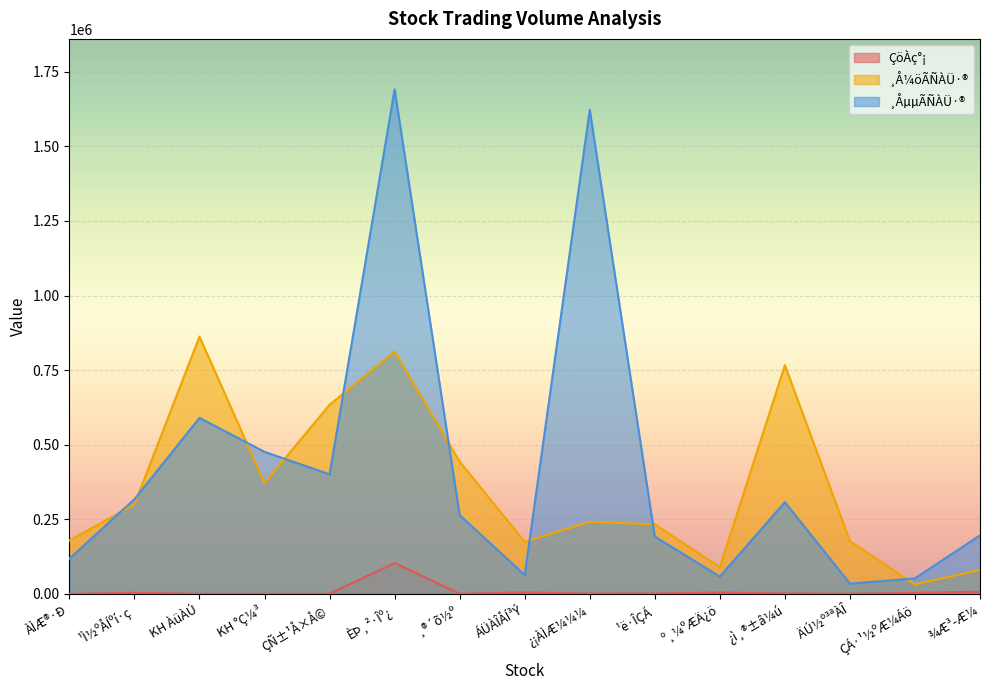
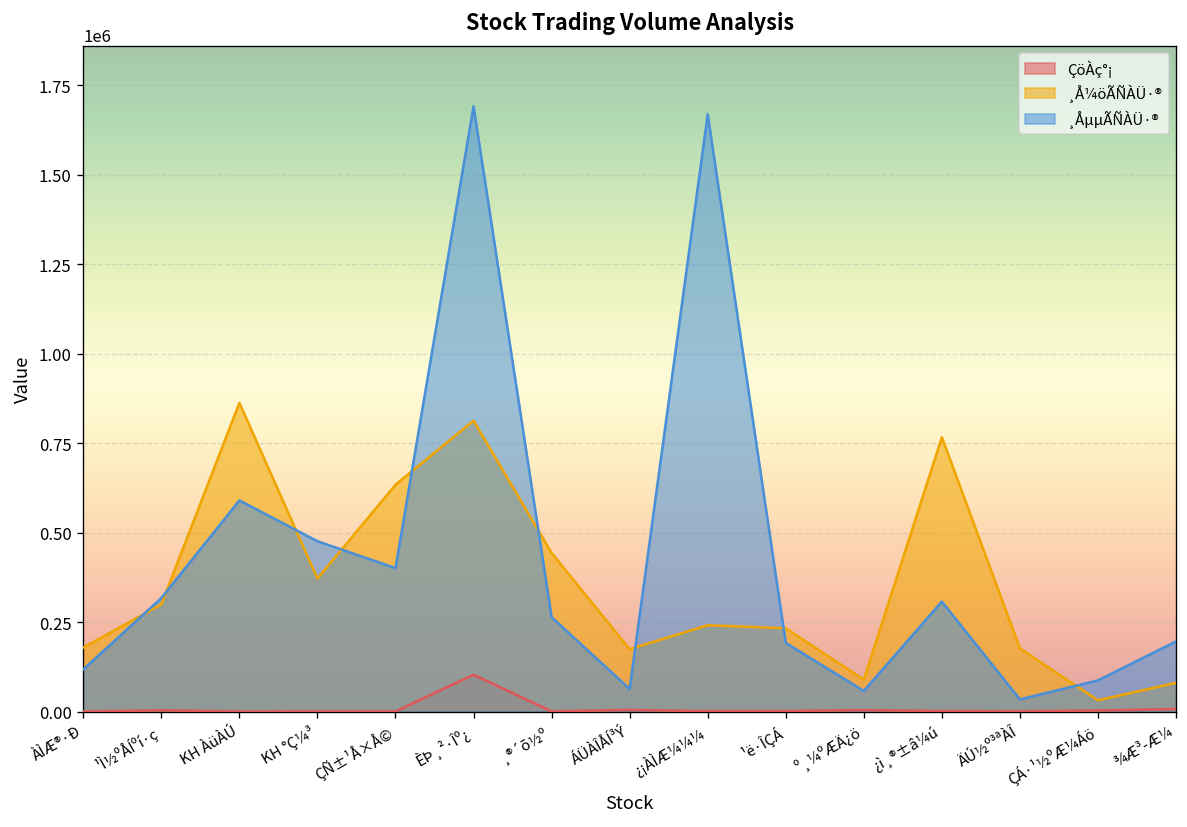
¸ÅµµÃÑÀÜ·®, ¿¡ÀÌÆ¼¼¼: 1620000 -> 1670000
¸ÅµµÃÑÀÜ·®, ÇÁ·¹½ºÆ¼Áö: 50000 -> 90000
